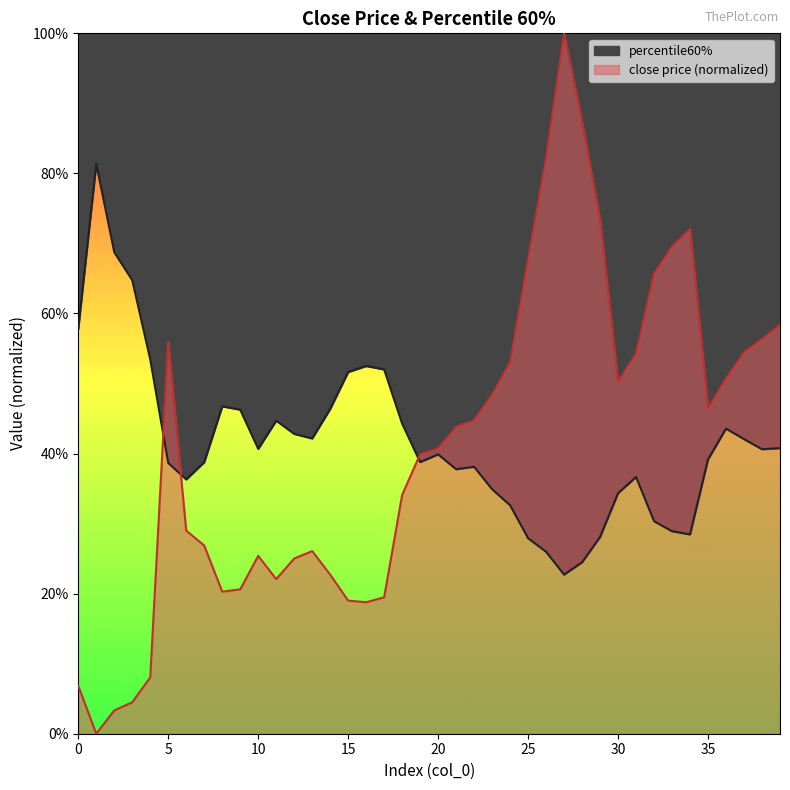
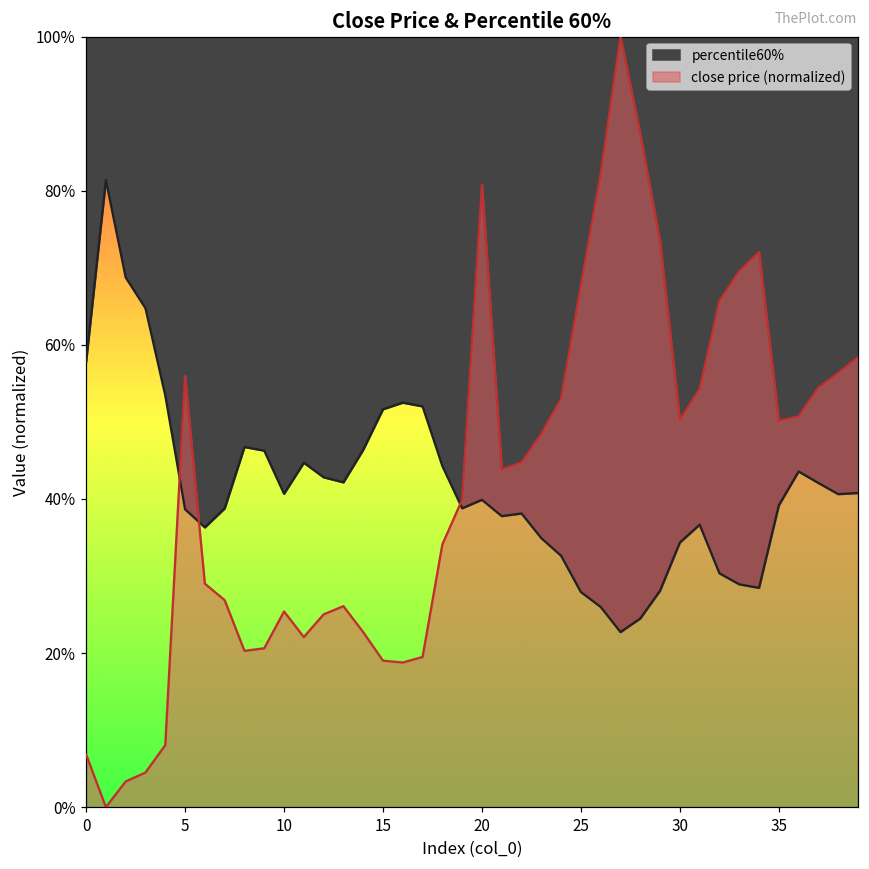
close price (normalized), 20: 41% -> 81%
close price (normalized), 35: 46% -> 50%
